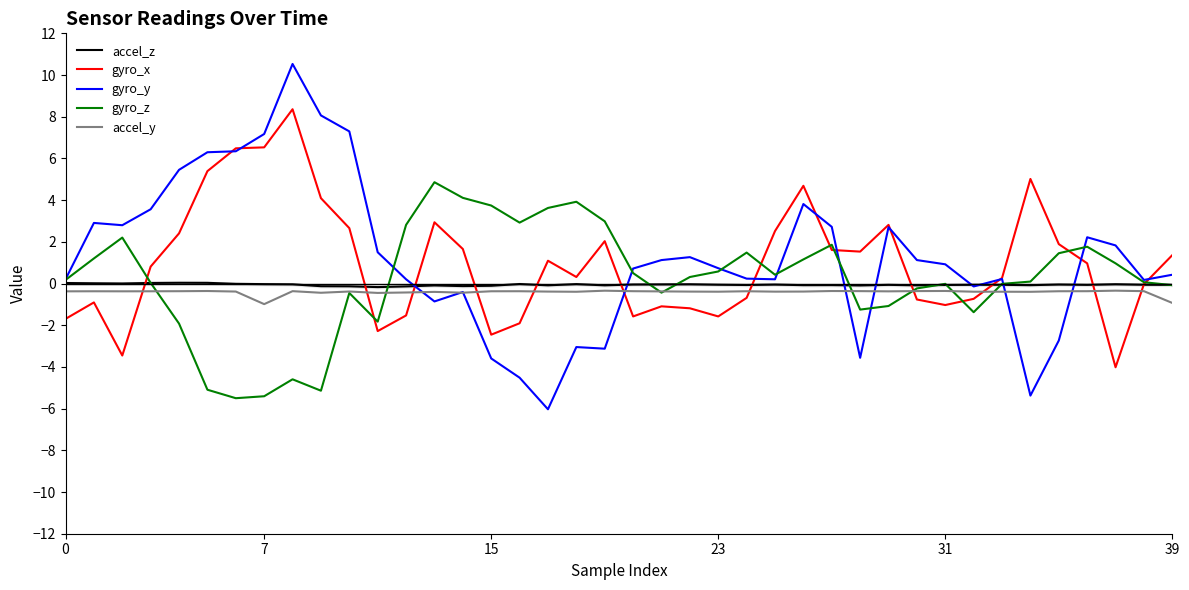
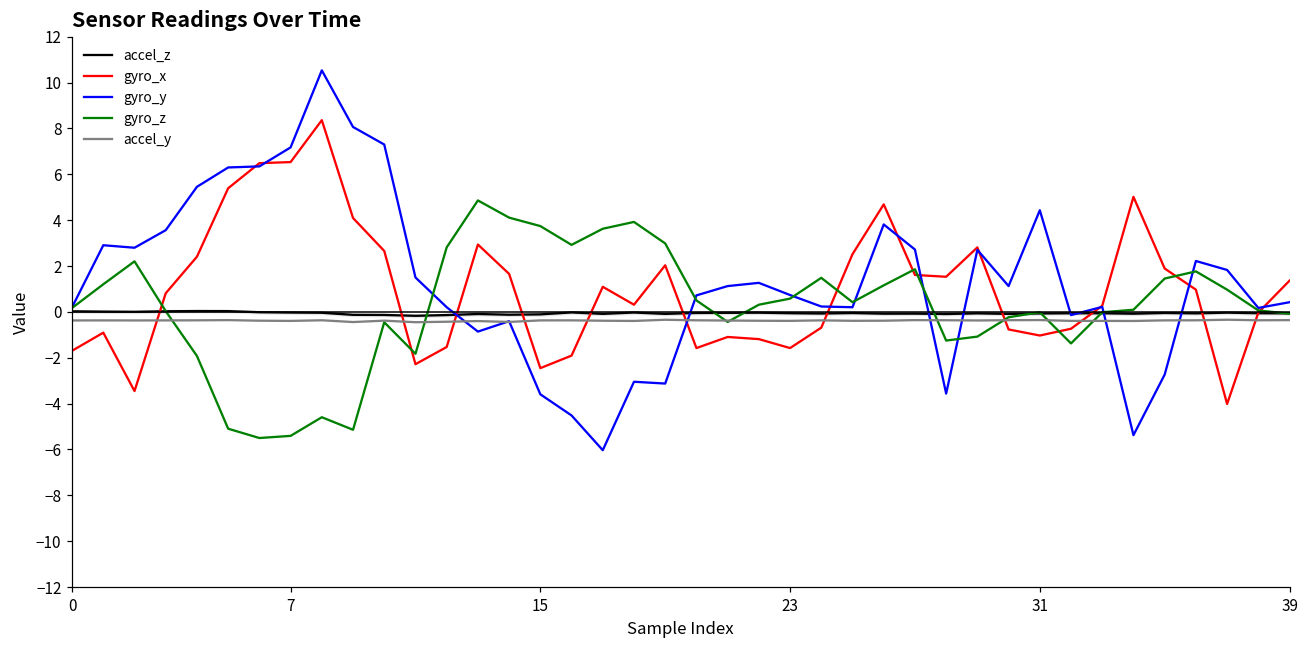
accel_y, 7: -1.0 -> -0.4
gyro_y, 31: 0.9 -> 4.4
accel_y, 39: -0.9 -> -0.4
